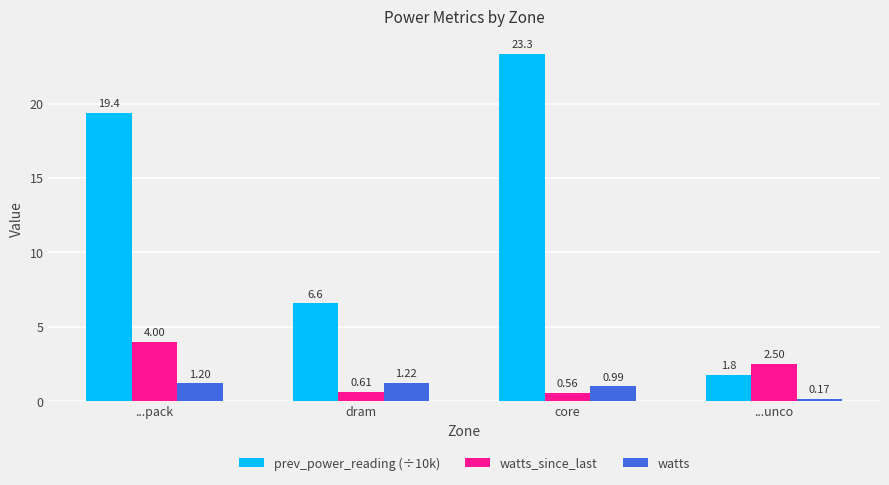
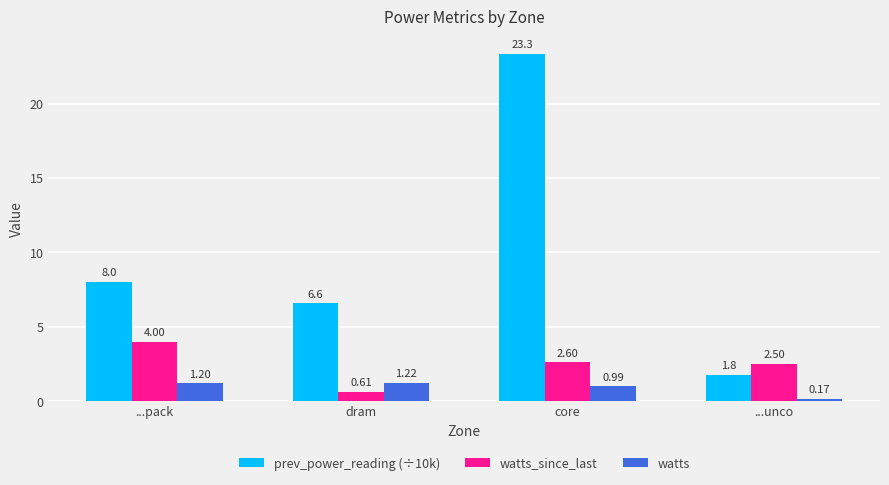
prev_power_reading (÷10k), ...pack: 19.4 -> 8.0
watts_since_last, core: 0.56 -> 2.60
